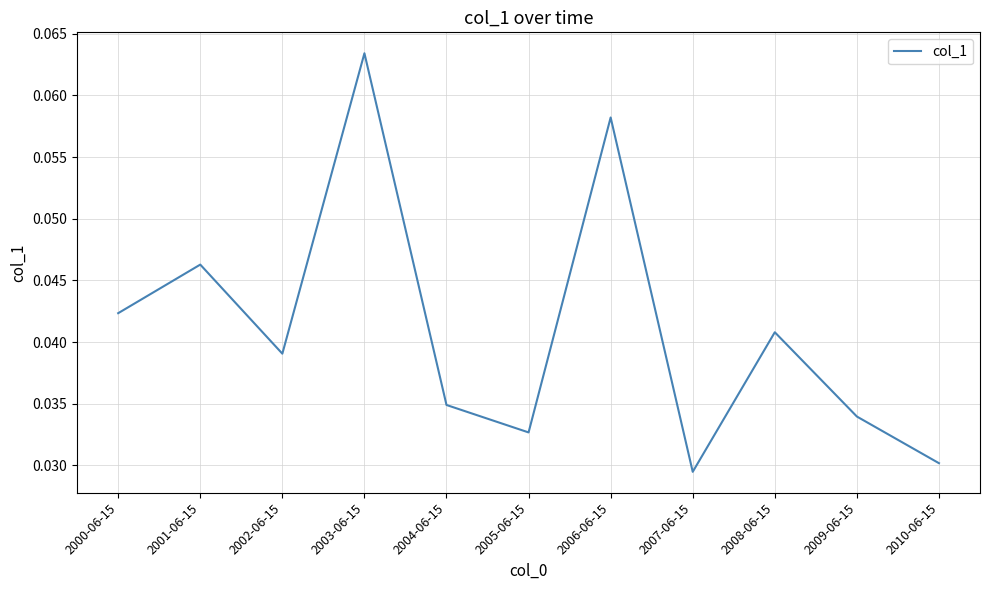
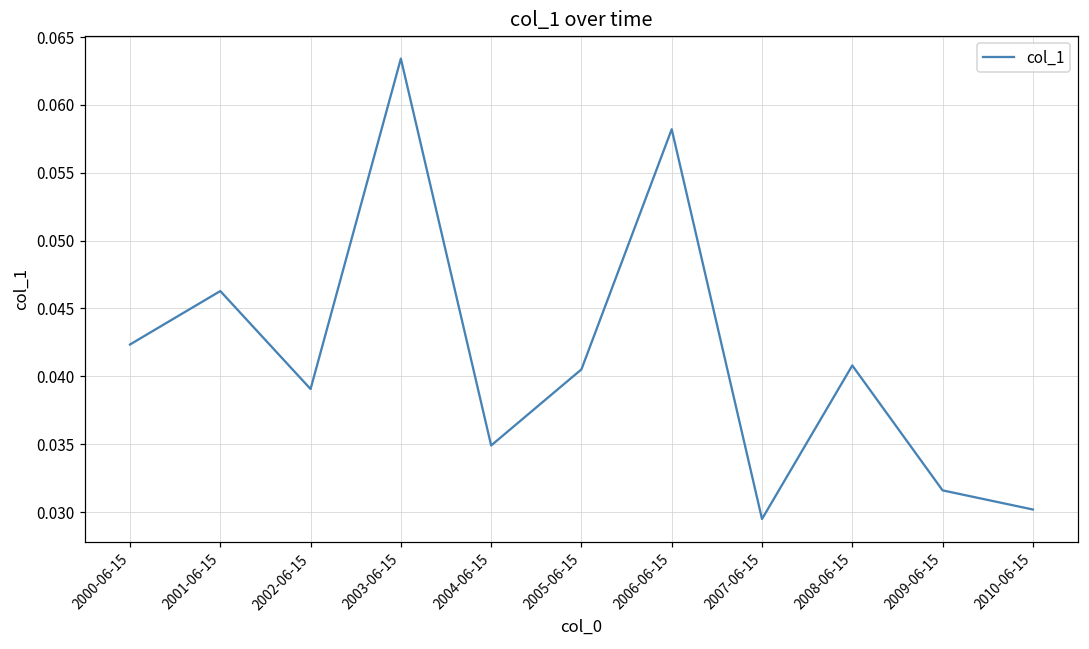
2005-06-15: 0.0327 -> 0.0405
2009-06-15: 0.0340 -> 0.0316
